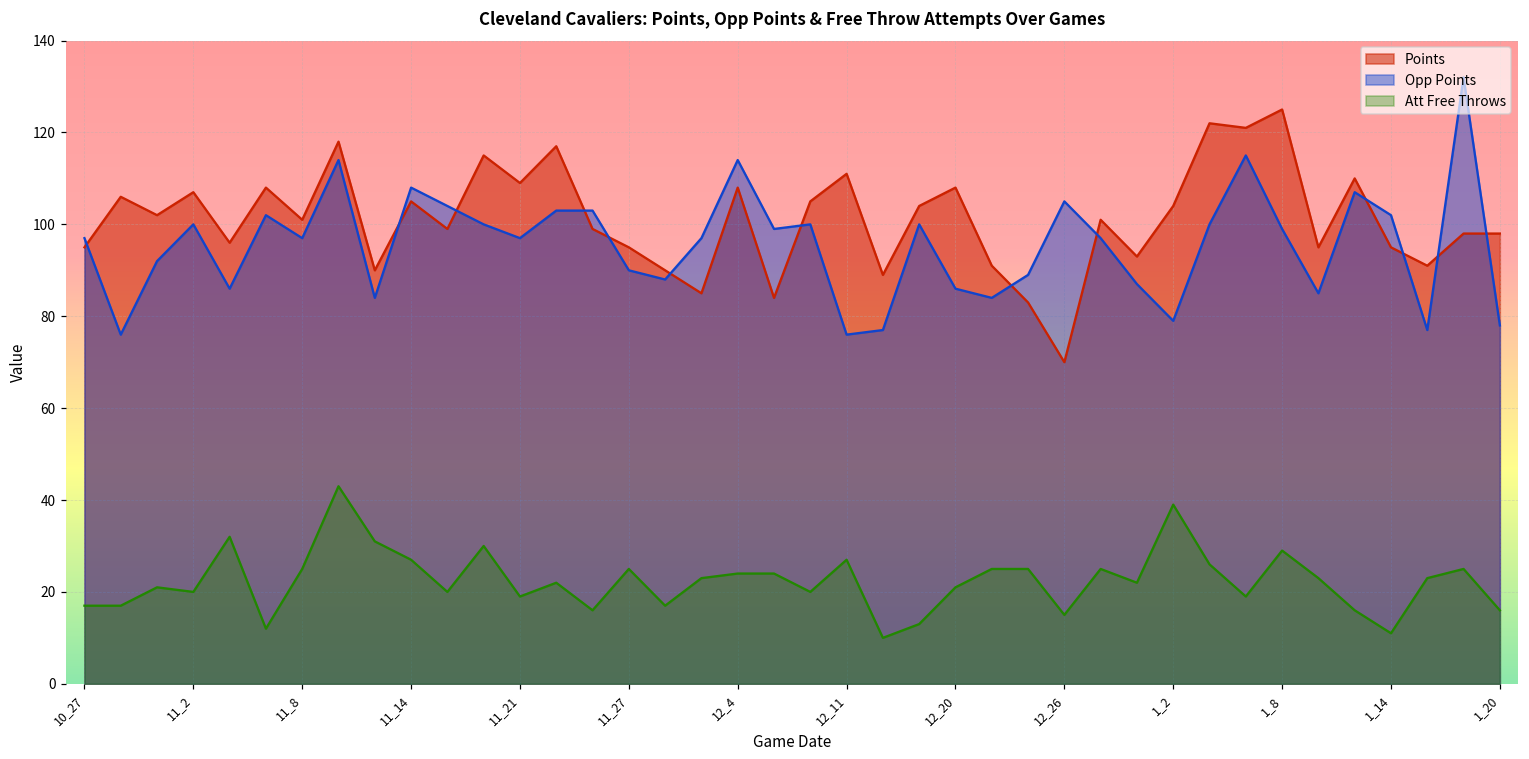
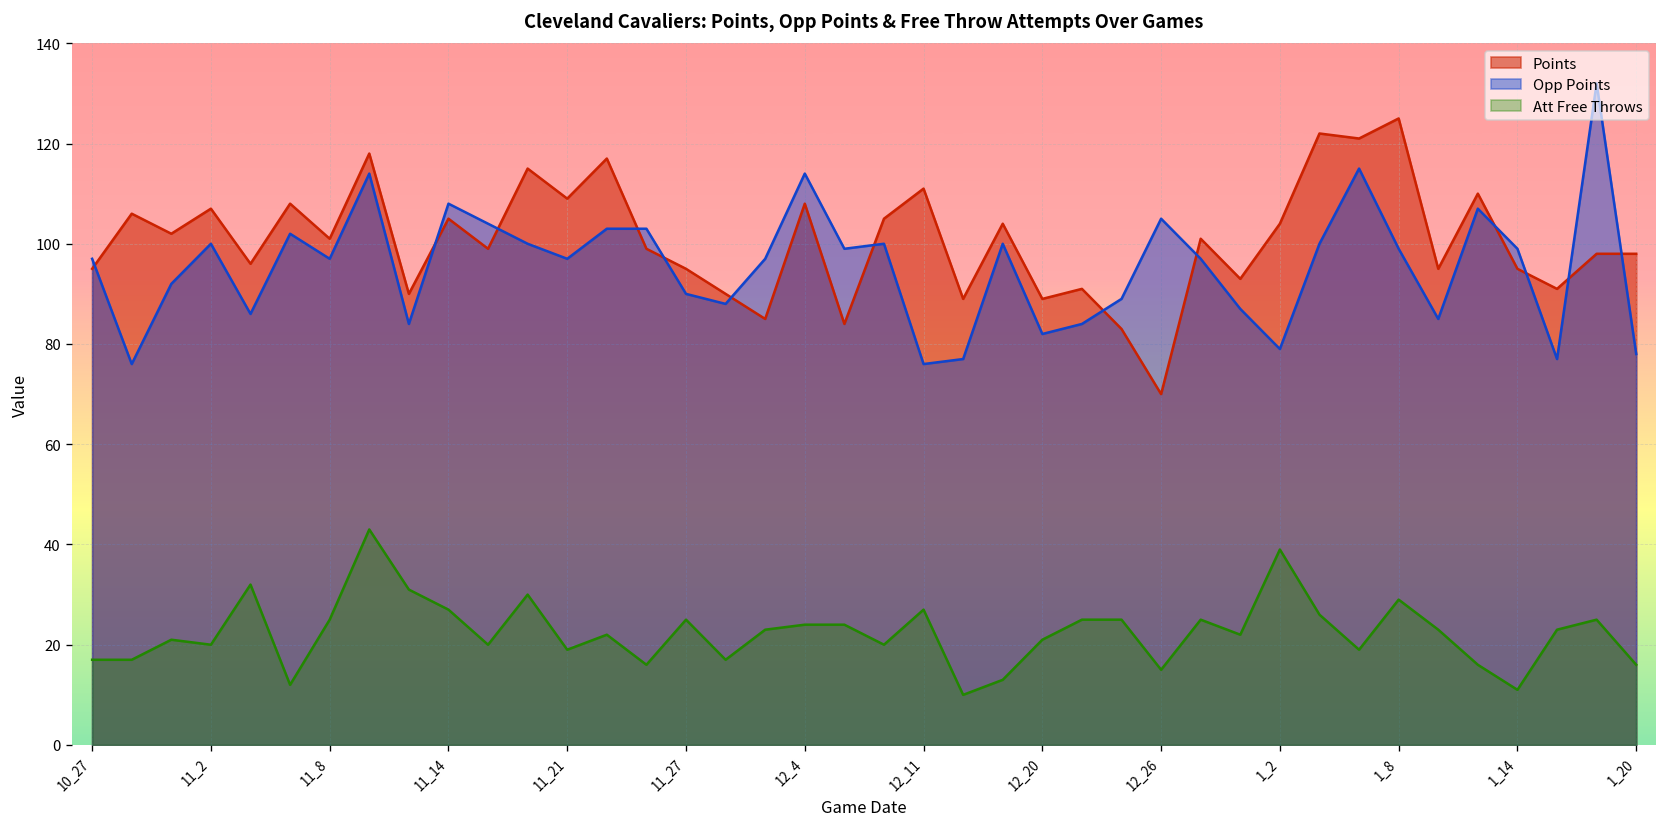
Points, 12_20: 108 -> 89
Opp Points, 12_20: 86 -> 82
Opp Points, 1_14: 102 -> 99
